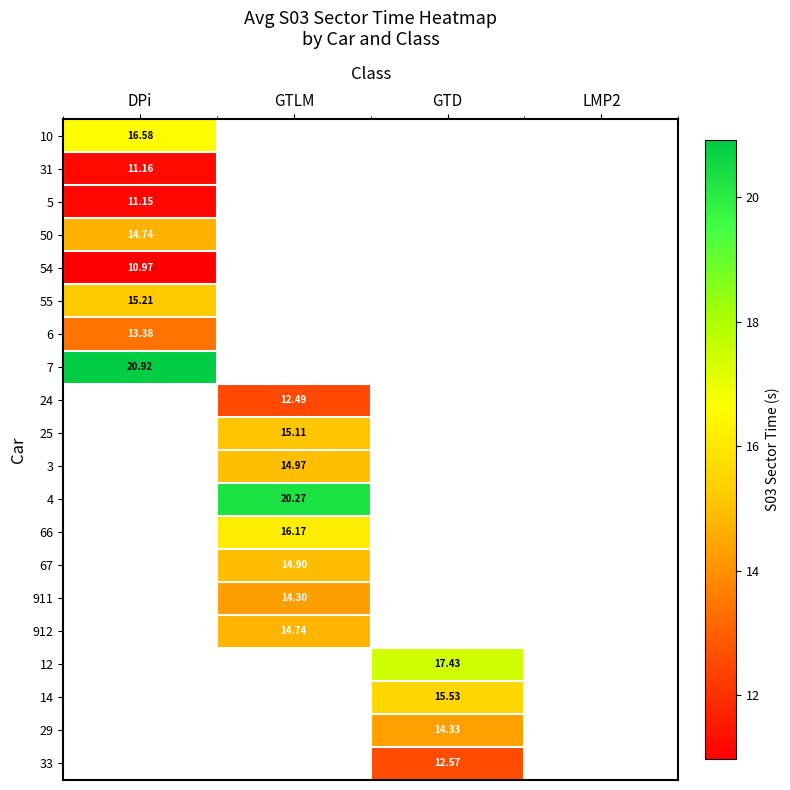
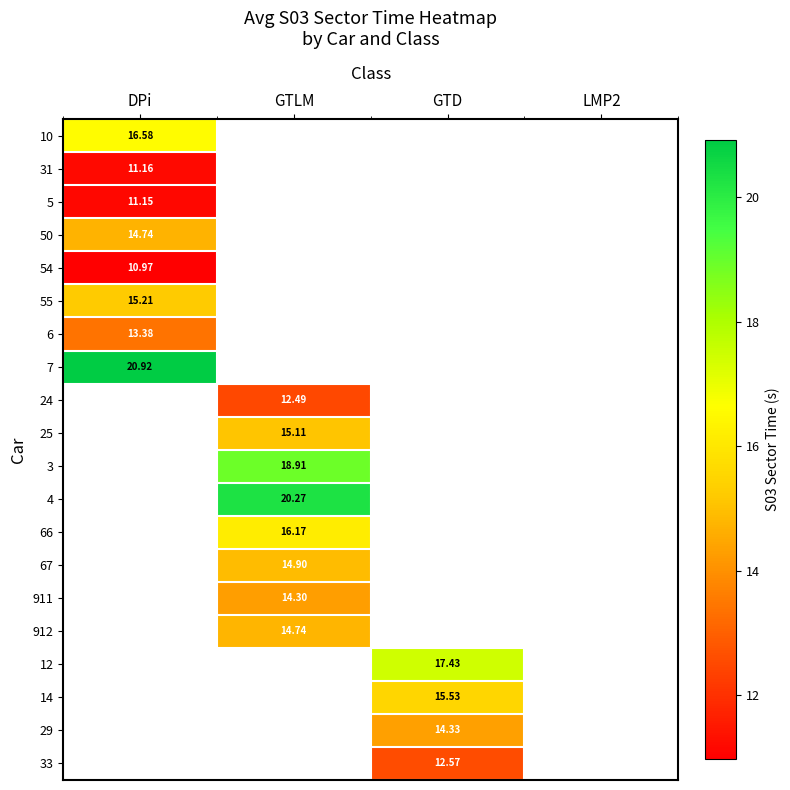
3, GTLM: 14.97 -> 18.91
